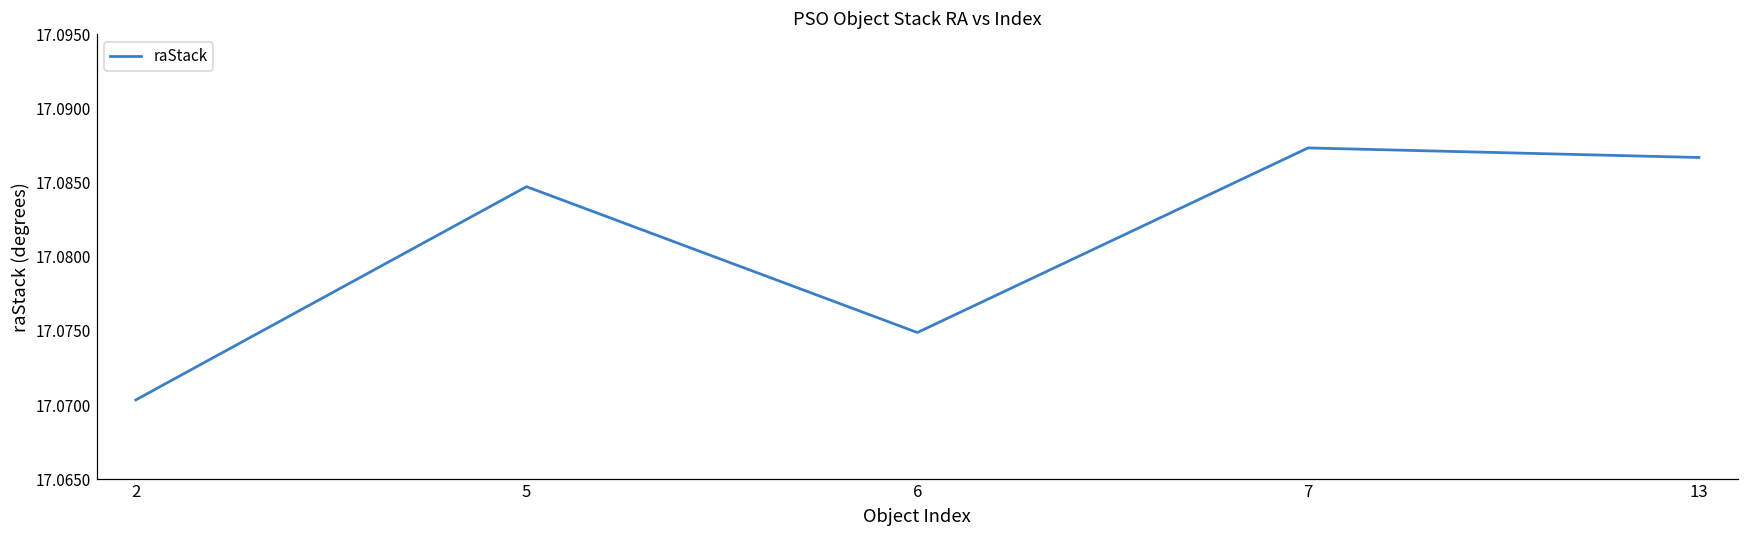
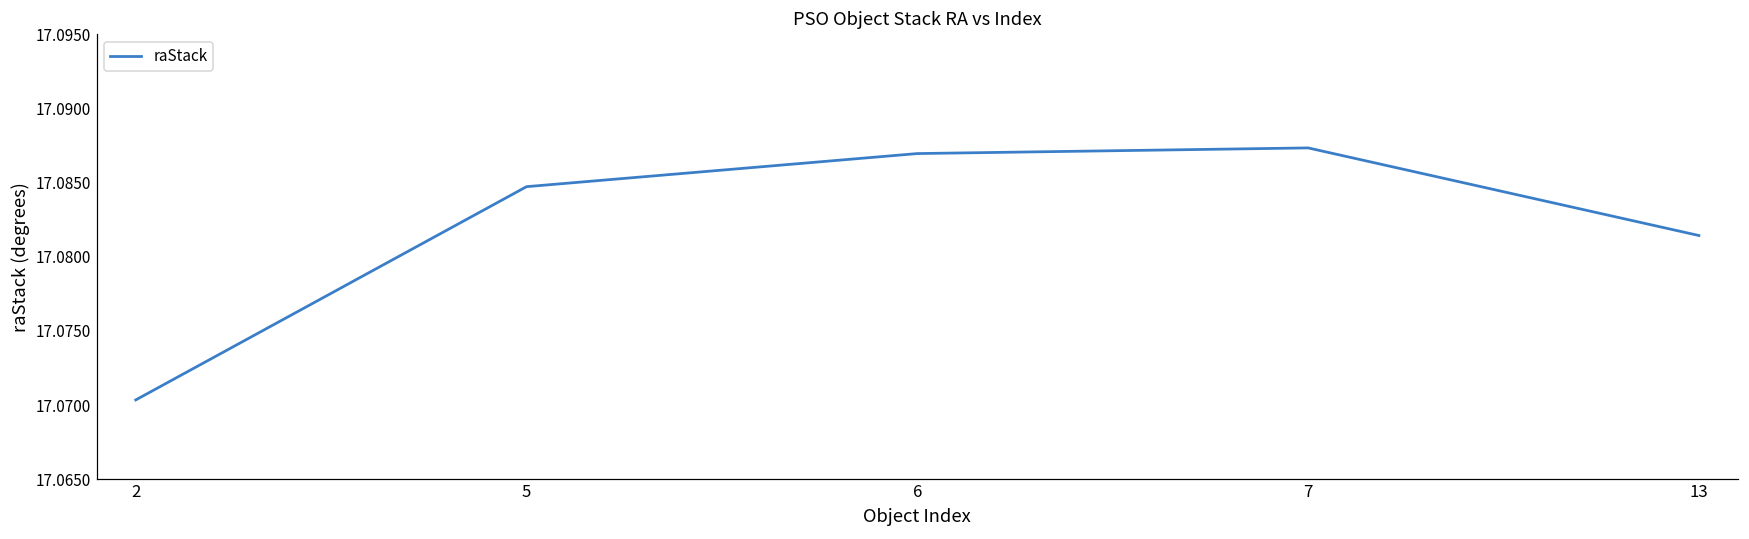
6: 17.0749 -> 17.0870
13: 17.0867 -> 17.0814
